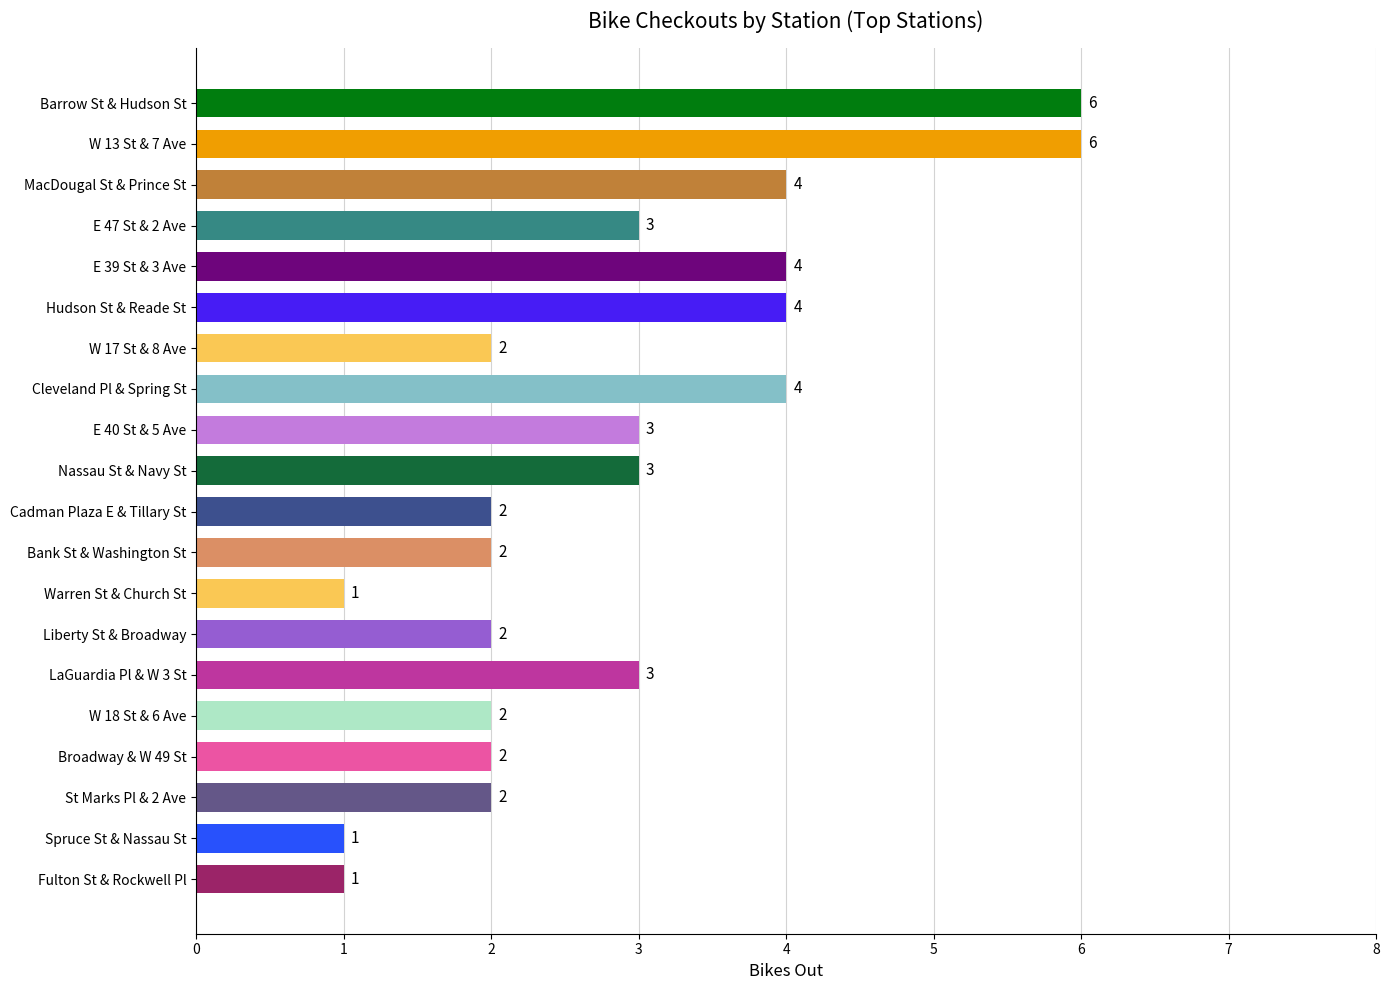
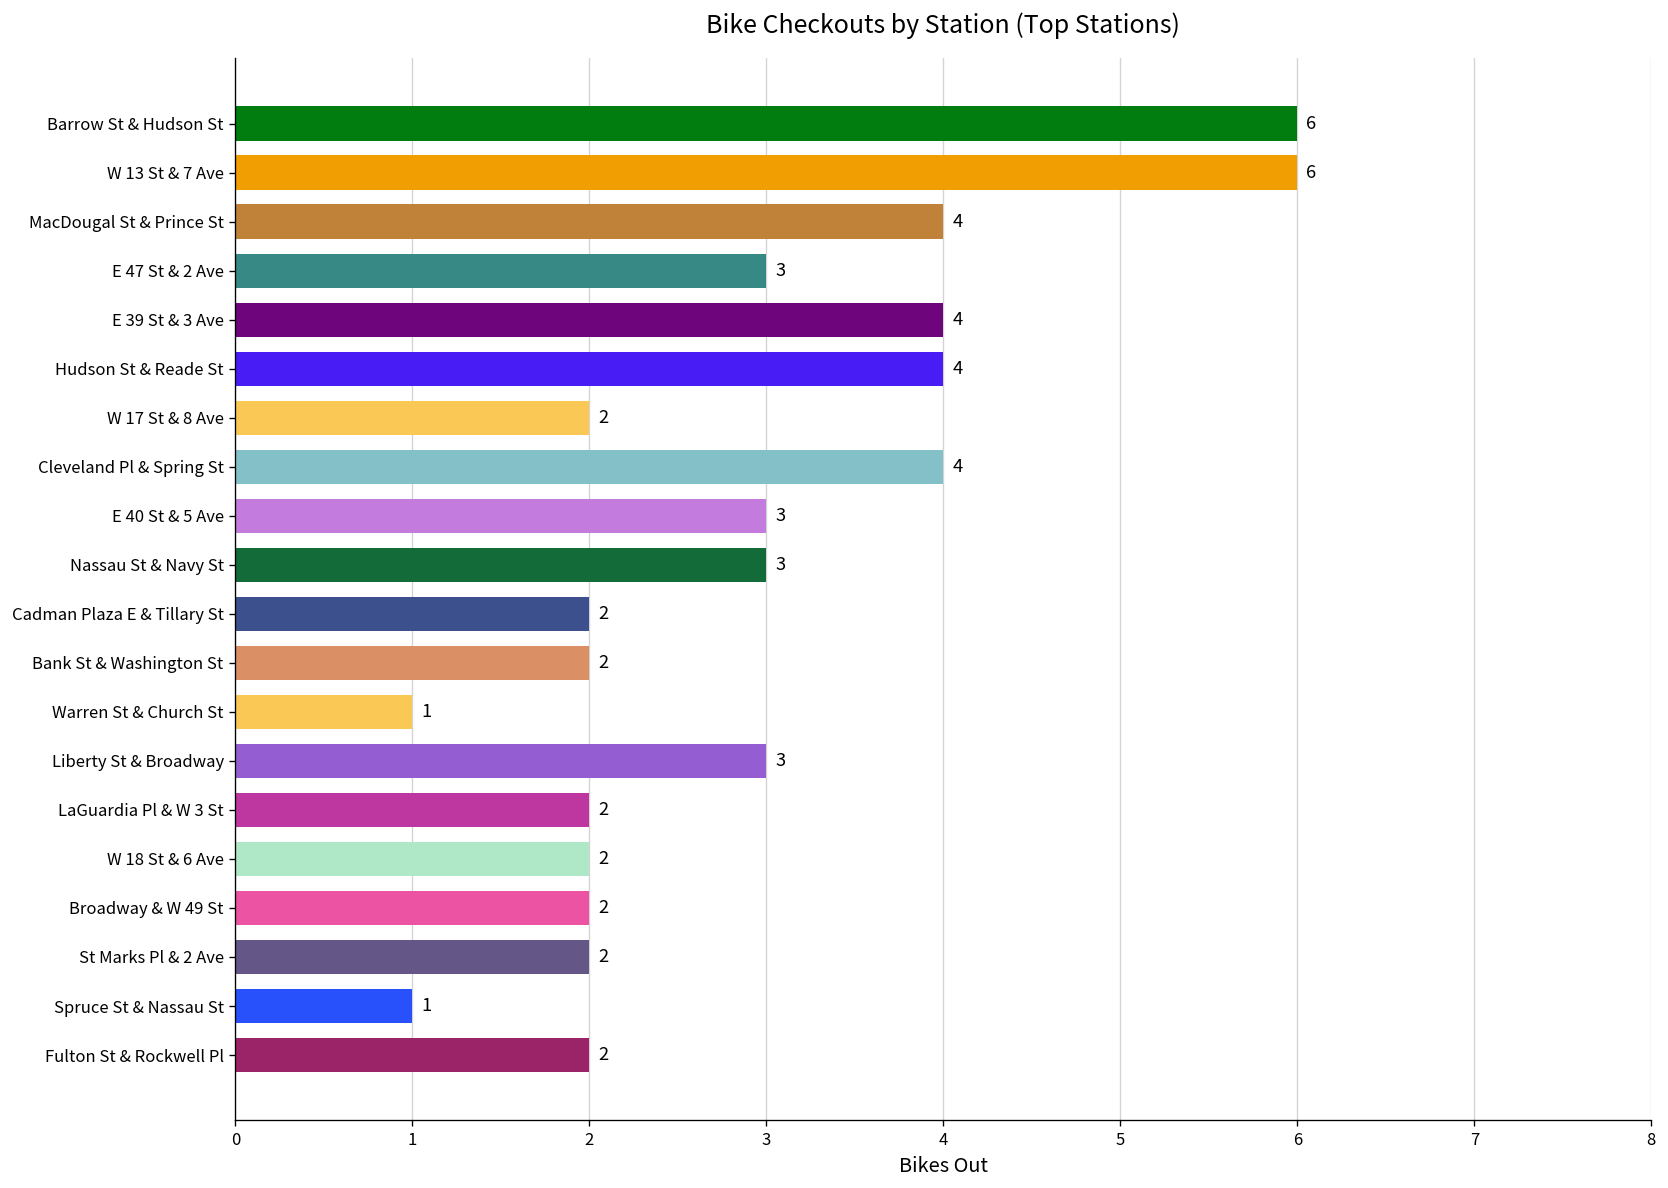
Liberty St & Broadway: 2 -> 3
LaGuardia Pl & W 3 St: 3 -> 2
Fulton St & Rockwell Pl: 1 -> 2
